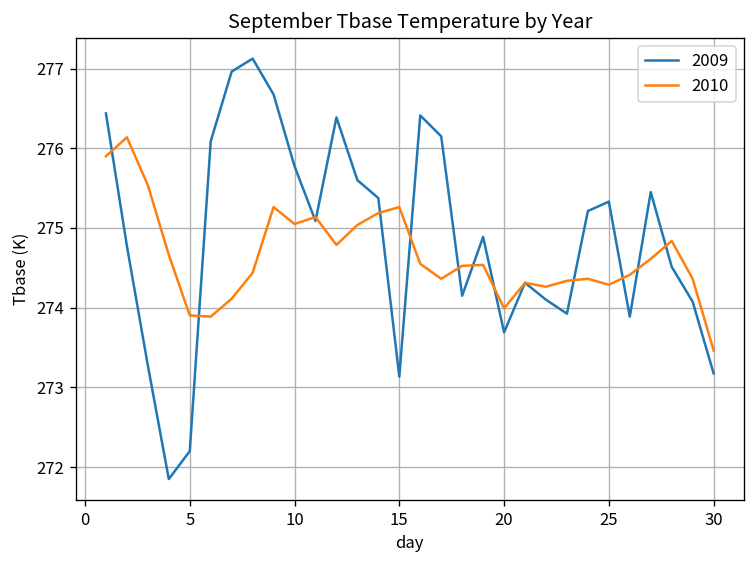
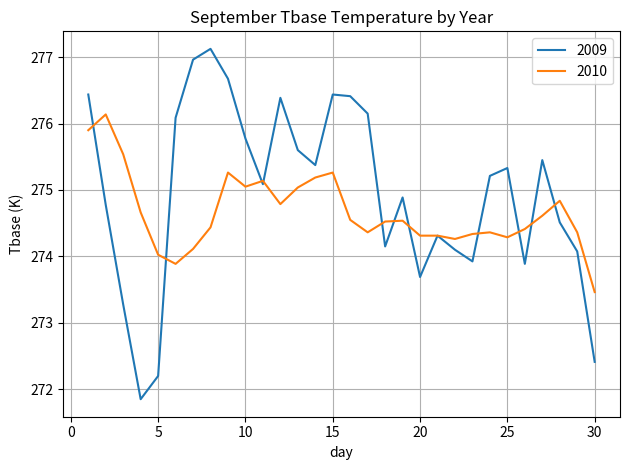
2010, 5: 273.9 -> 274.0
2009, 15: 273.1 -> 276.4
2010, 20: 274.0 -> 274.3
2009, 30: 273.2 -> 272.4
